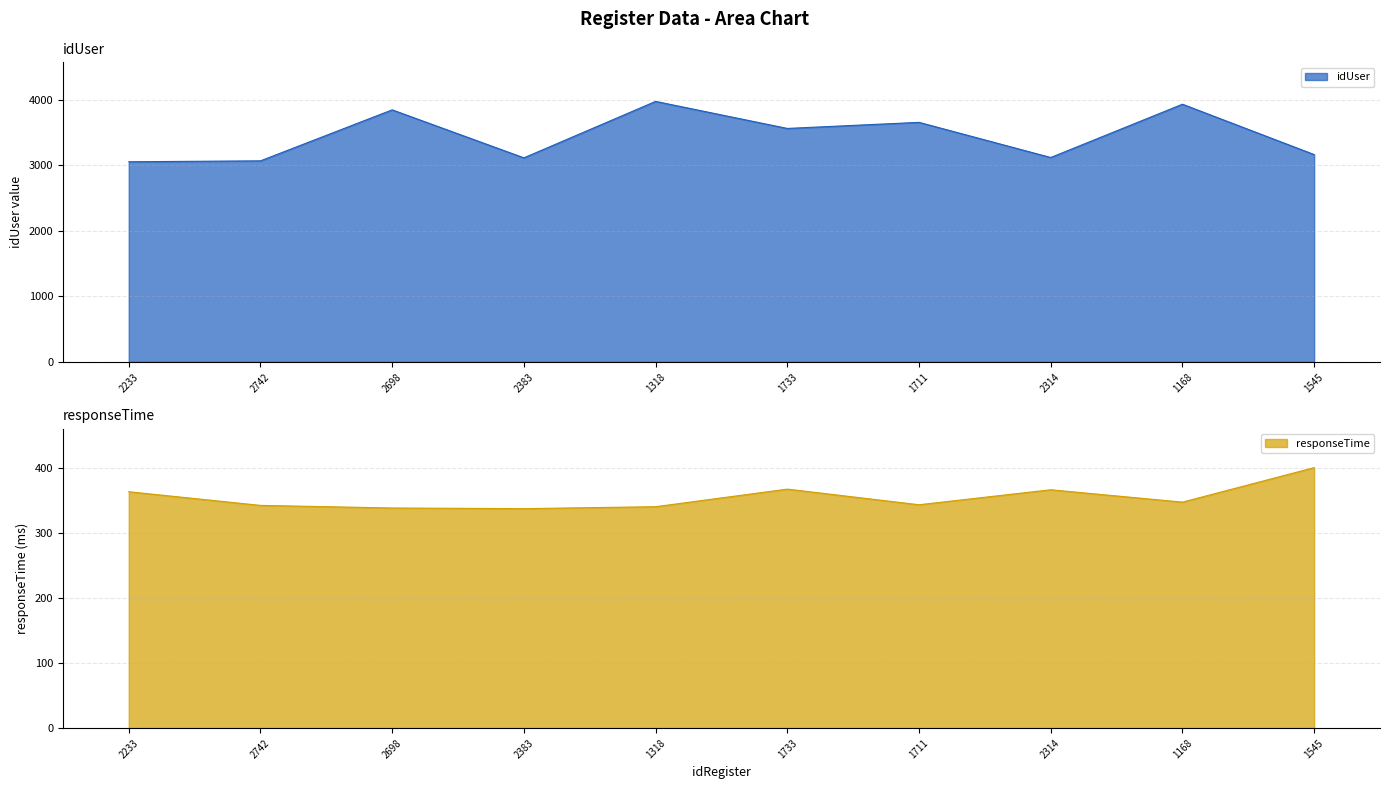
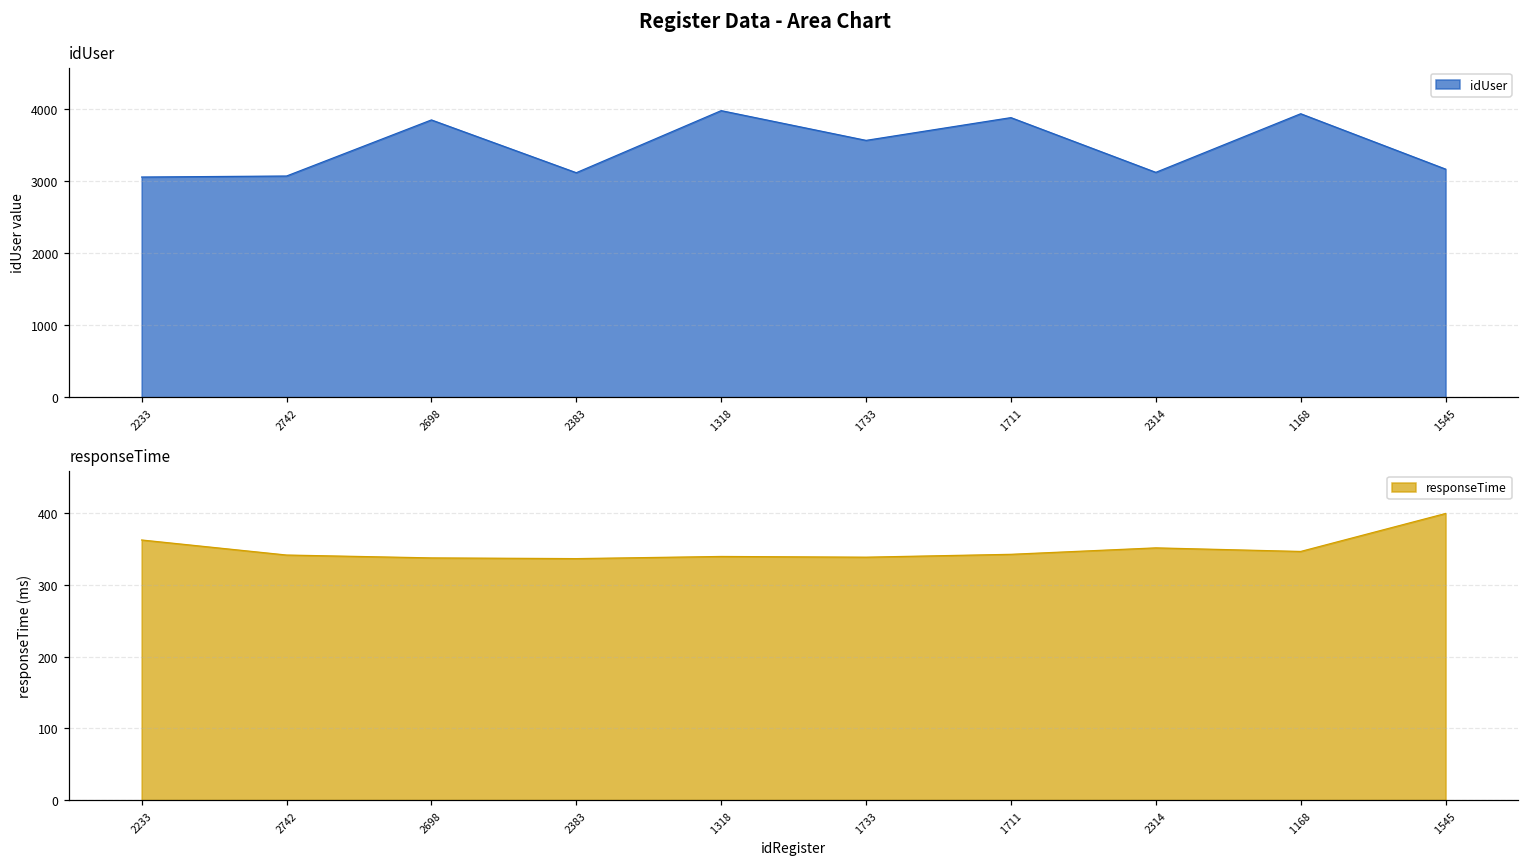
idUser, 1711: 3700 -> 3900
responseTime, 1733: 370 -> 340
responseTime, 2314: 370 -> 350
